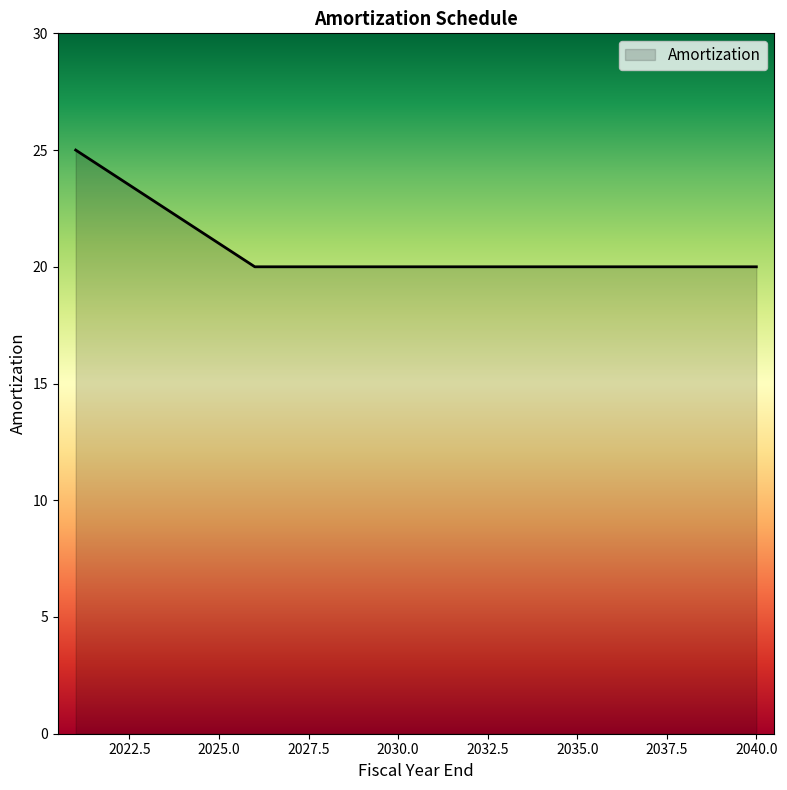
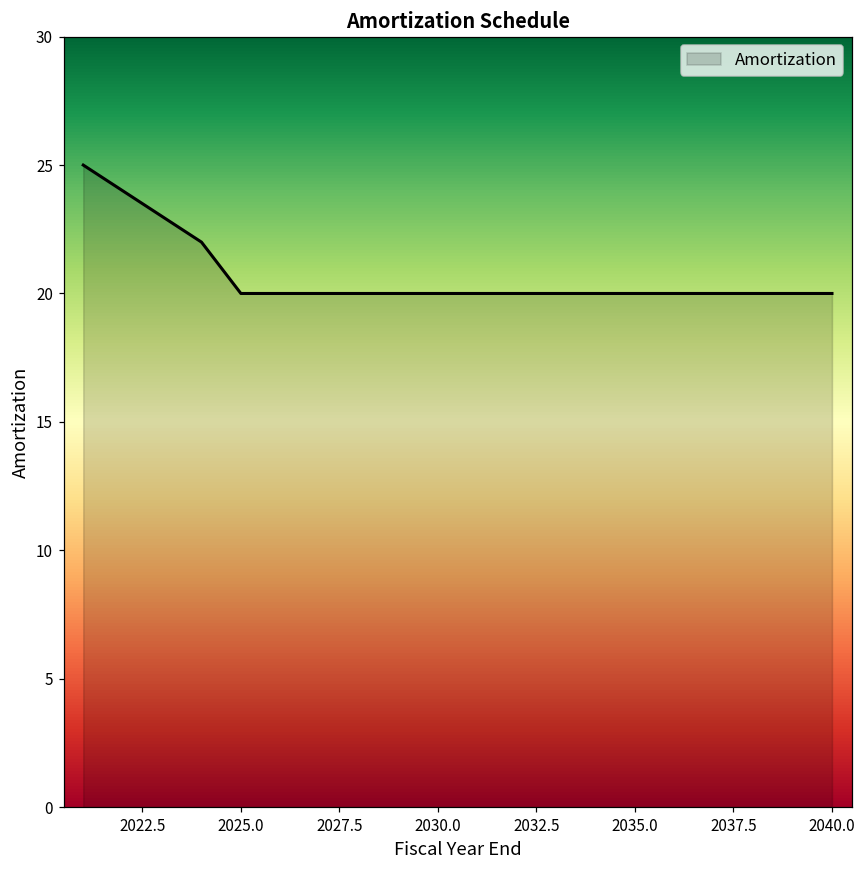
2025.0: 21 -> 20
